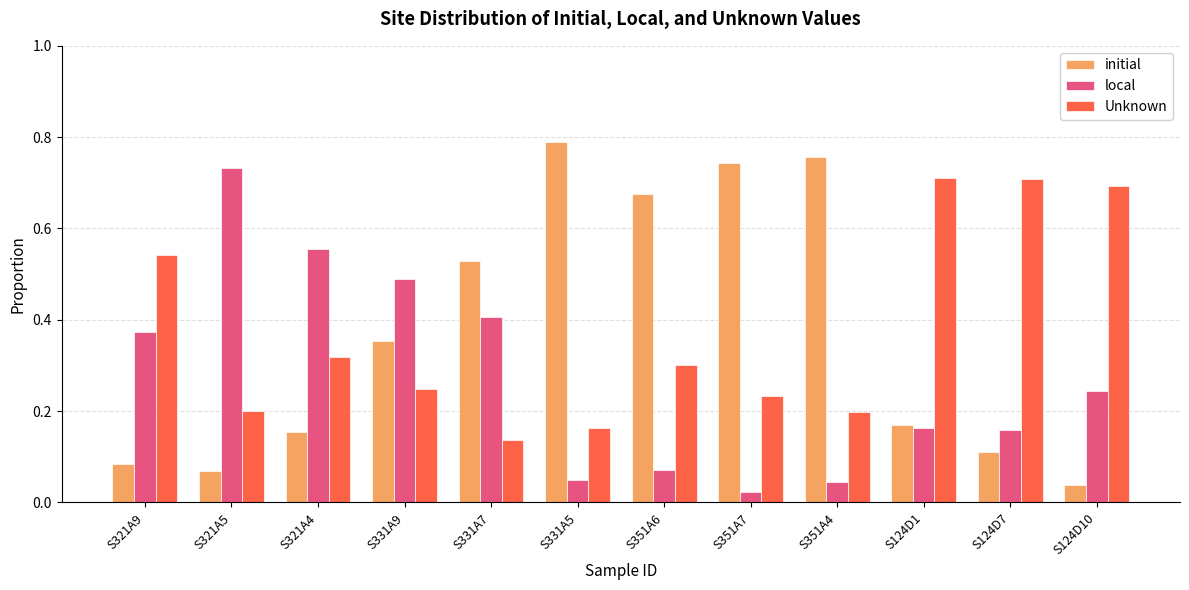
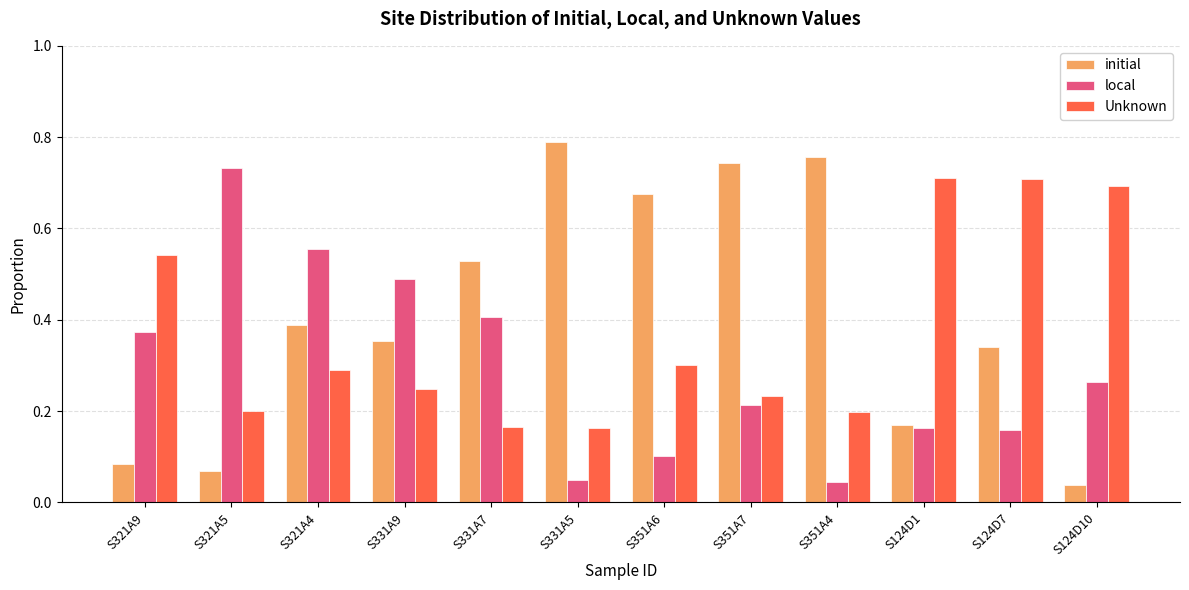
initial, S321A4: 0.16 -> 0.39
Unknown, S321A4: 0.32 -> 0.29
Unknown, S331A7: 0.14 -> 0.16
local, S351A6: 0.07 -> 0.10
local, S351A7: 0.02 -> 0.21
initial, S124D7: 0.11 -> 0.34
local, S124D10: 0.24 -> 0.26
